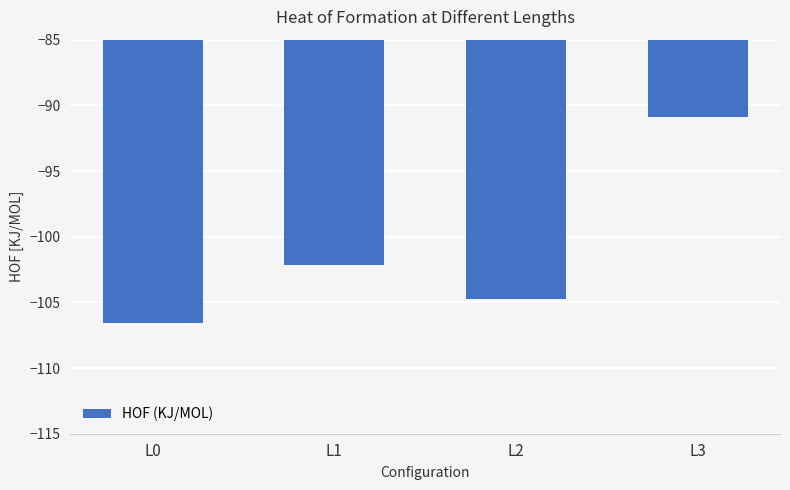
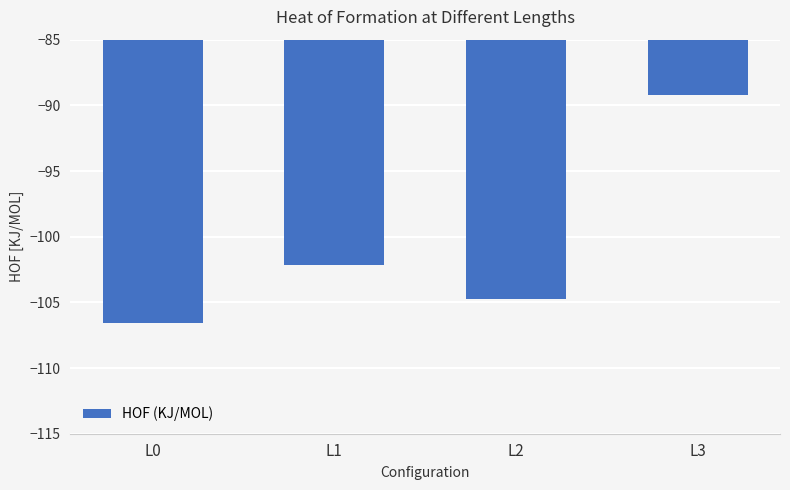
L3: -90.9 -> -89.2
